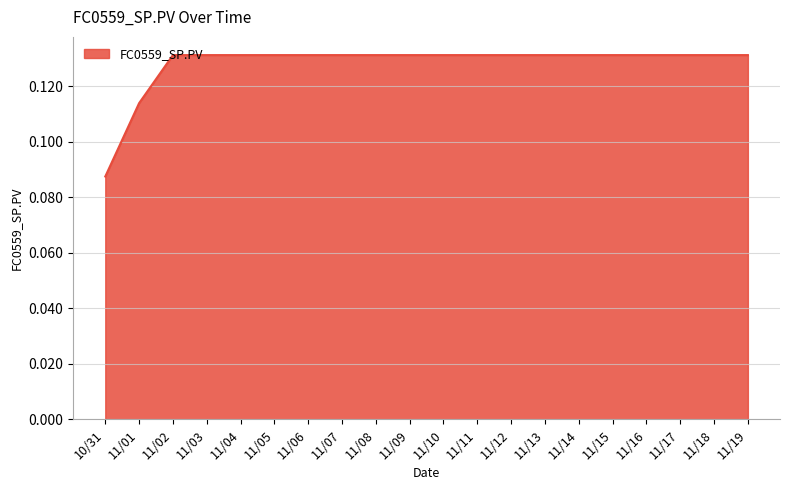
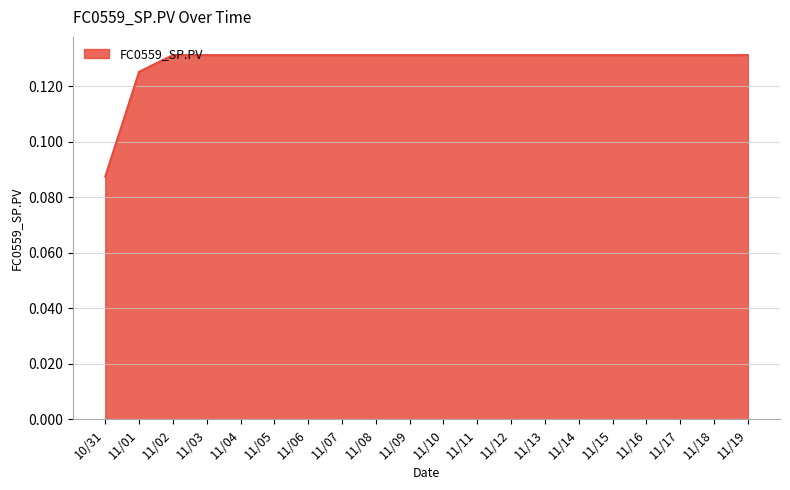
11/01: 0.114 -> 0.125
